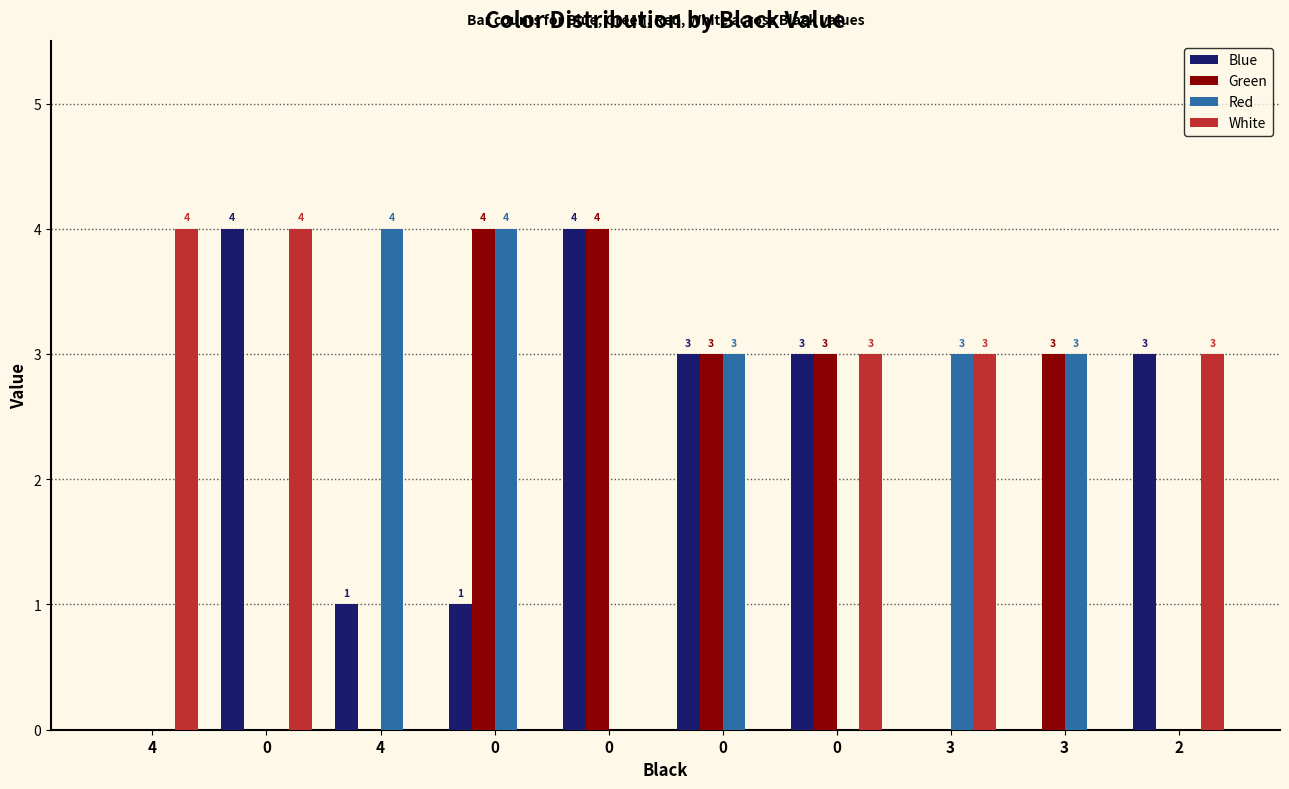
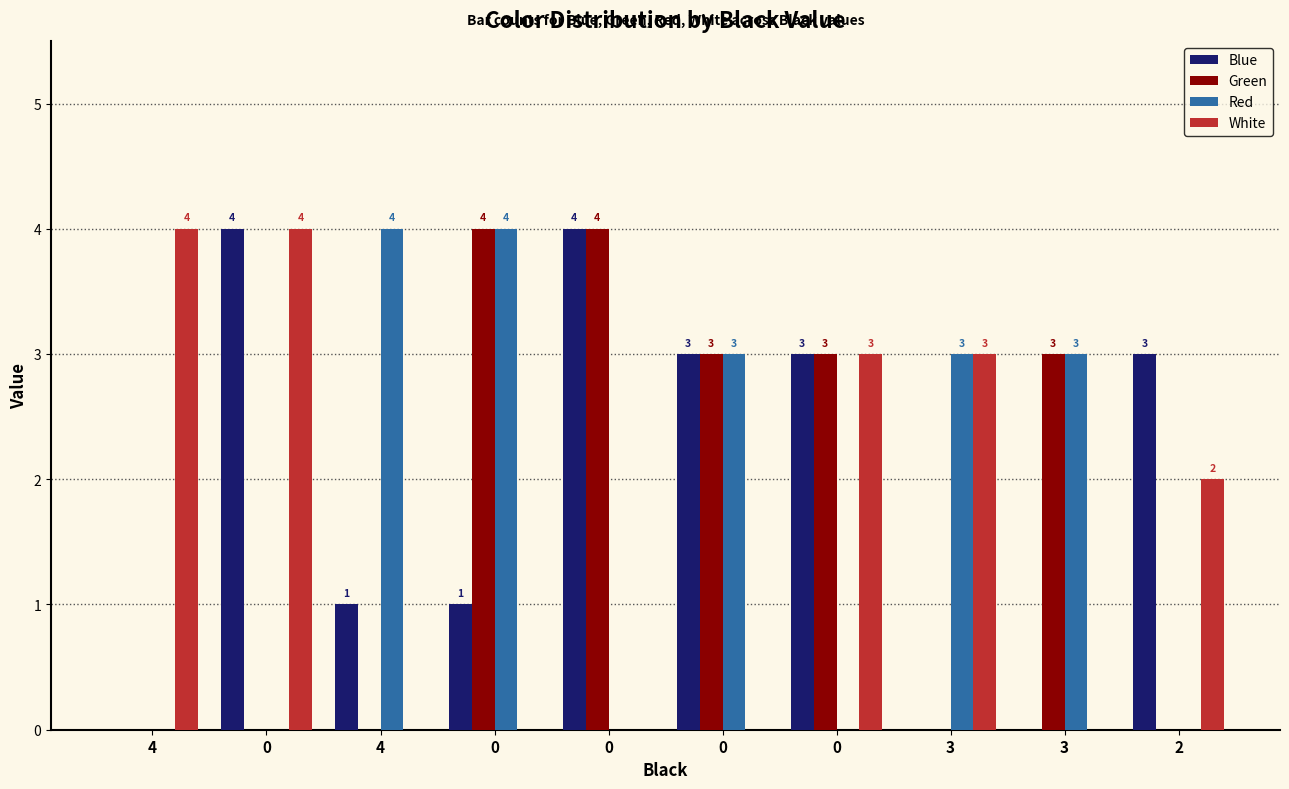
White, 2: 3 -> 2
